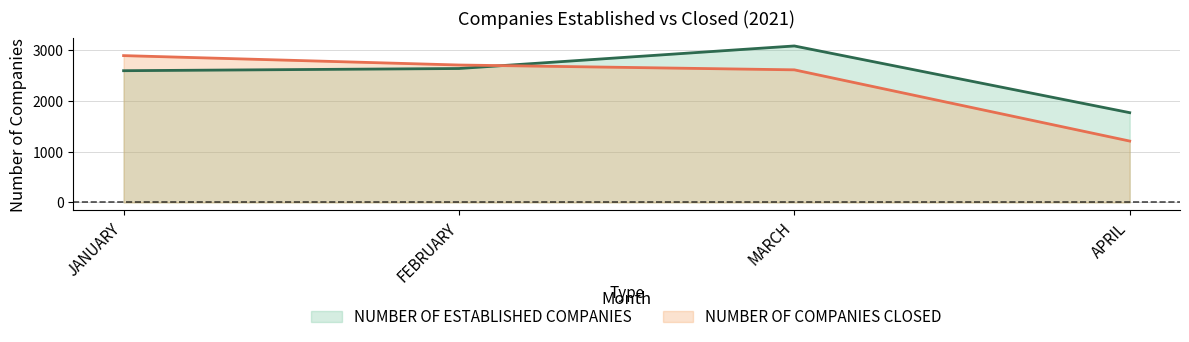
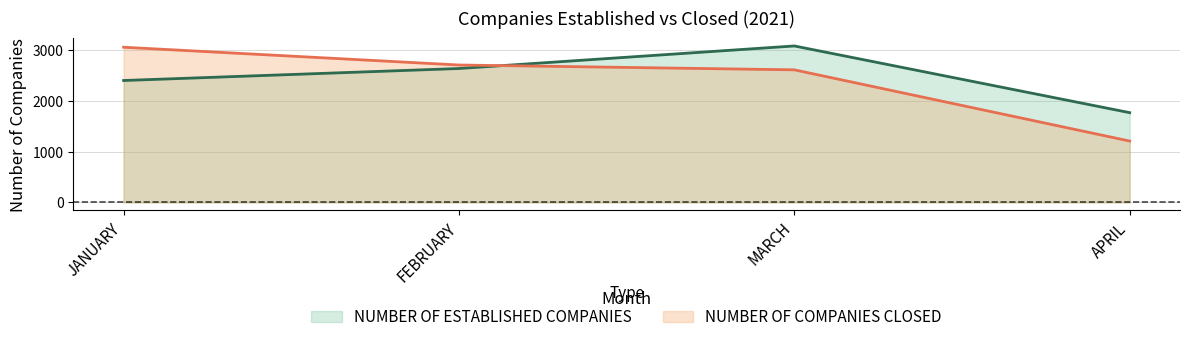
NUMBER OF ESTABLISHED COMPANIES, JANUARY: 2600 -> 2400
NUMBER OF COMPANIES CLOSED, JANUARY: 2900 -> 3100
